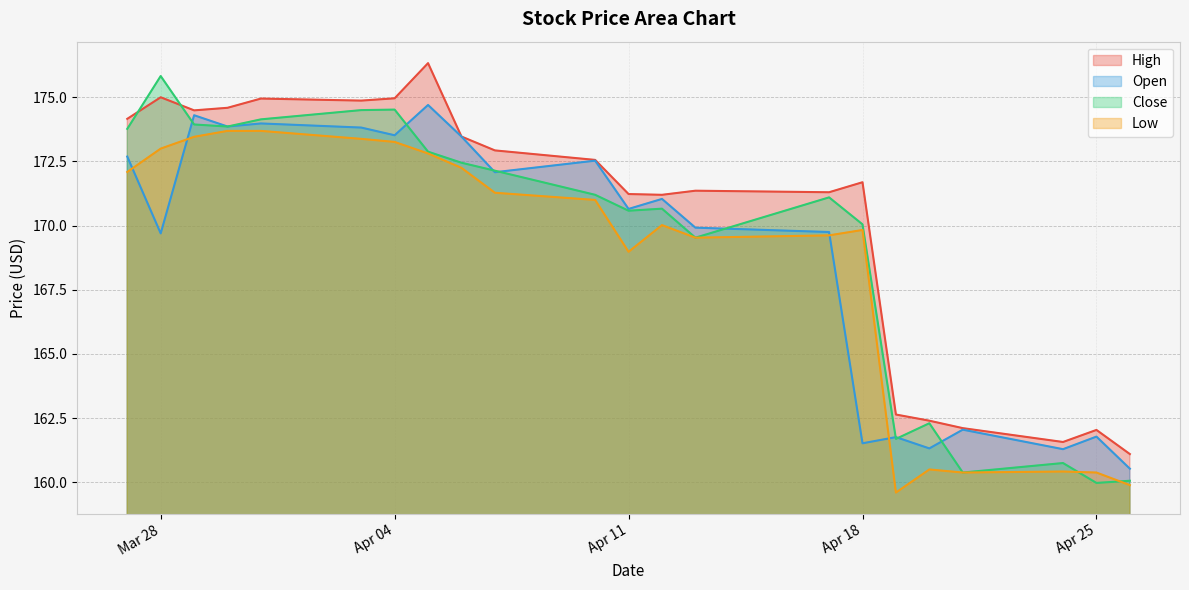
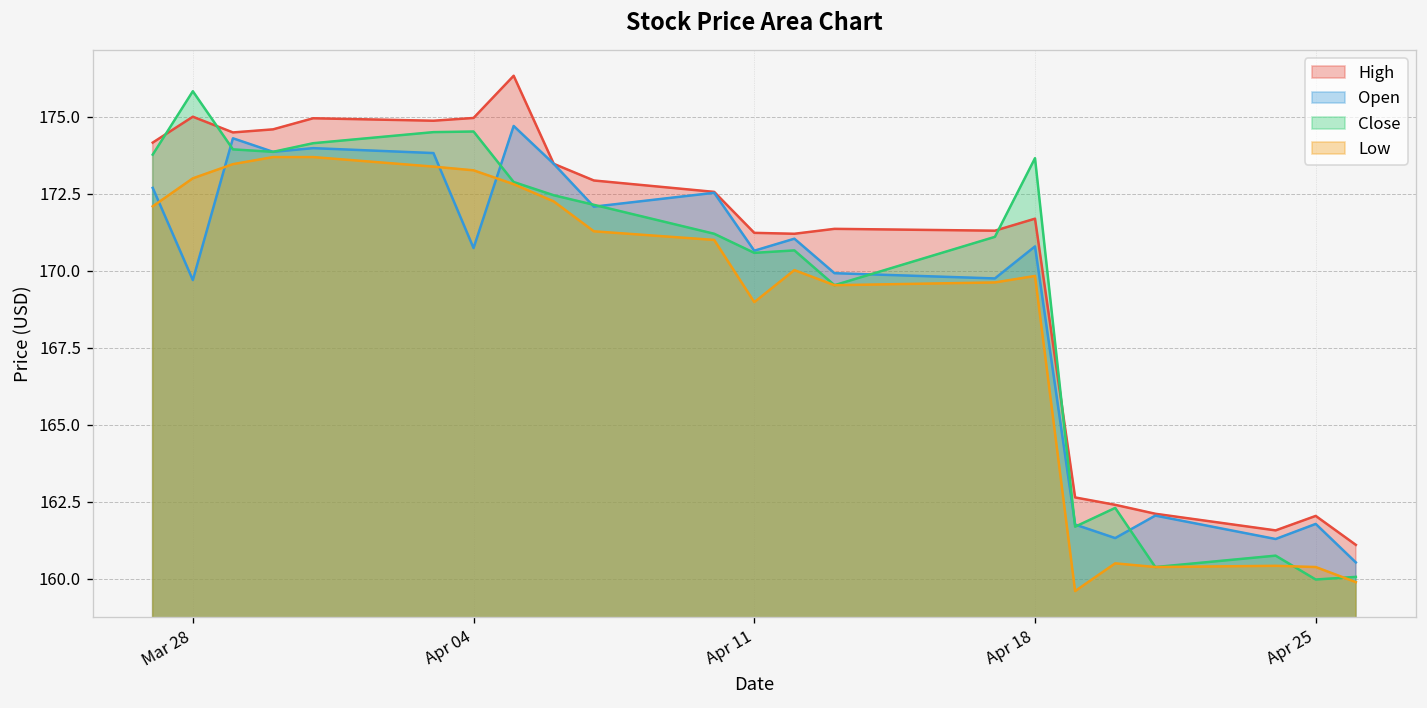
Open, Apr 04: 173.5 -> 170.7
Open, Apr 18: 161.5 -> 170.8
Close, Apr 18: 170.1 -> 173.7
